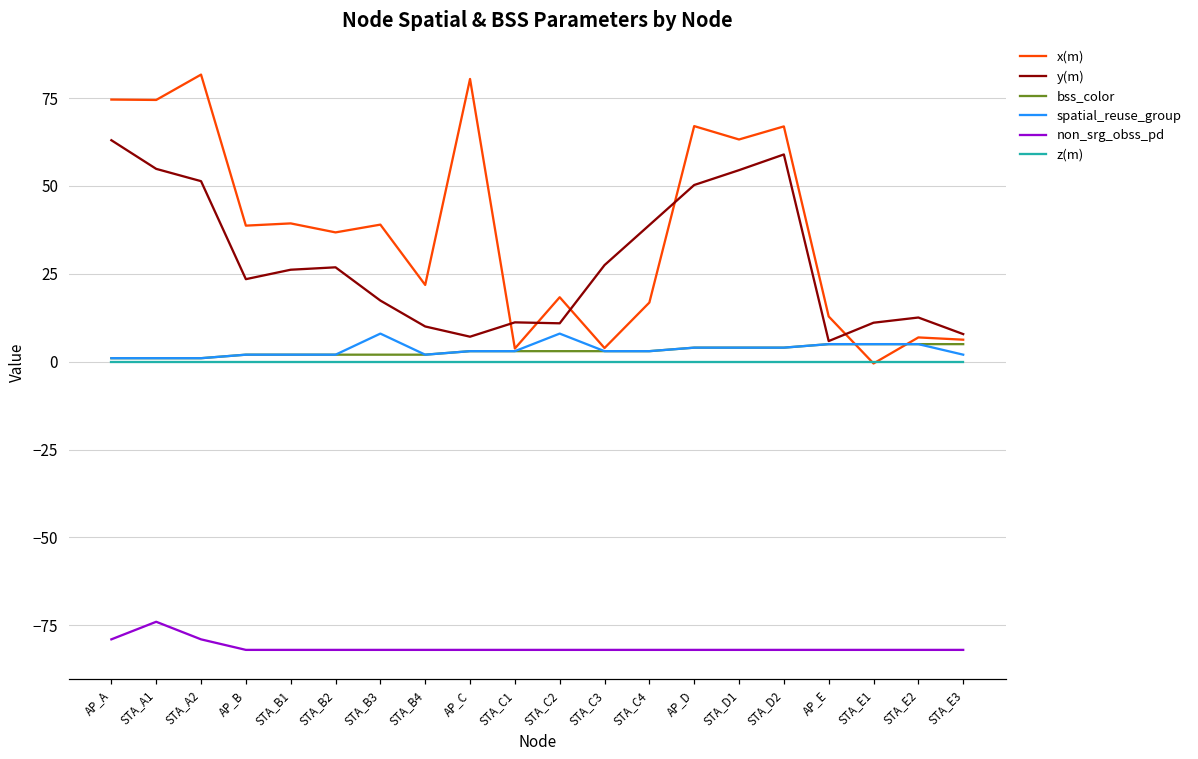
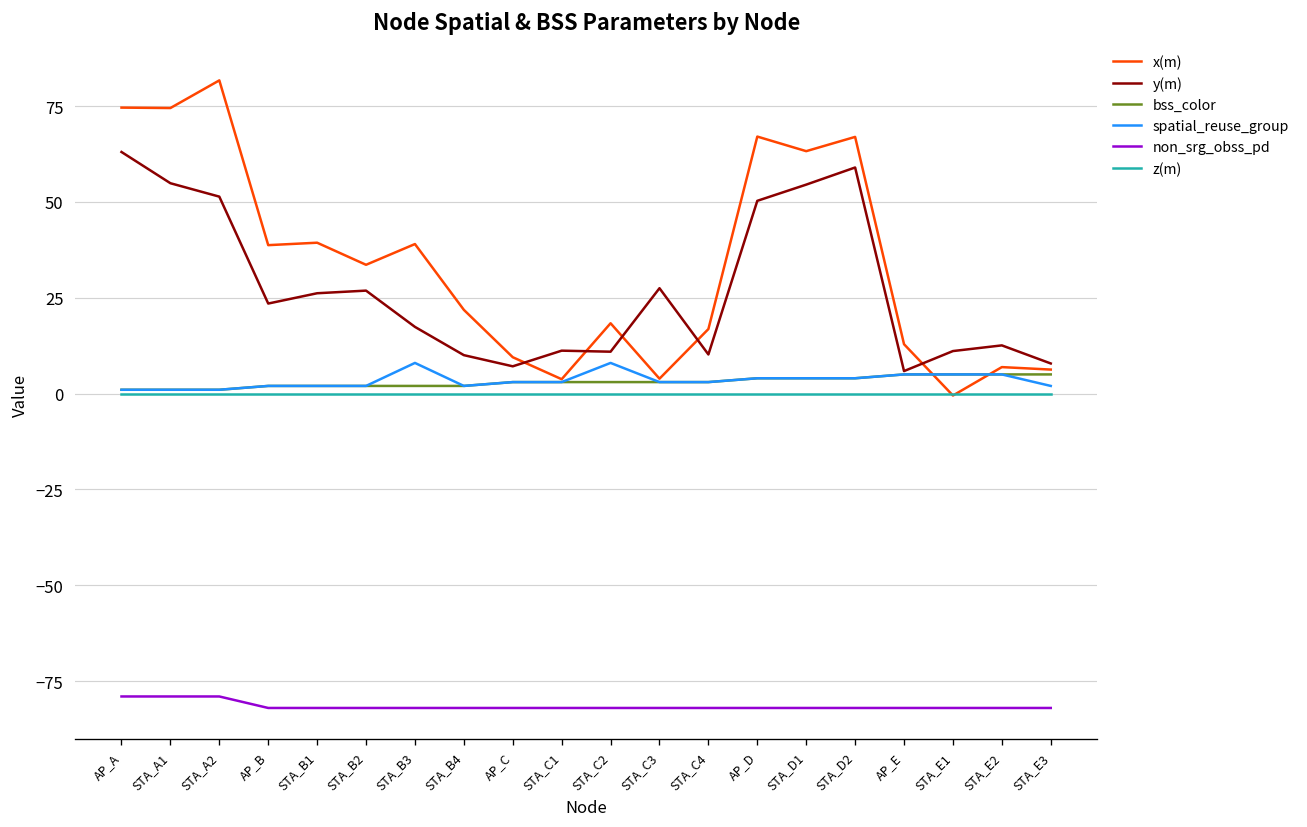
non_srg_obss_pd, STA_A1: -74 -> -79
x(m), STA_B2: 37 -> 34
x(m), AP_C: 80 -> 9
y(m), STA_C4: 39 -> 10
